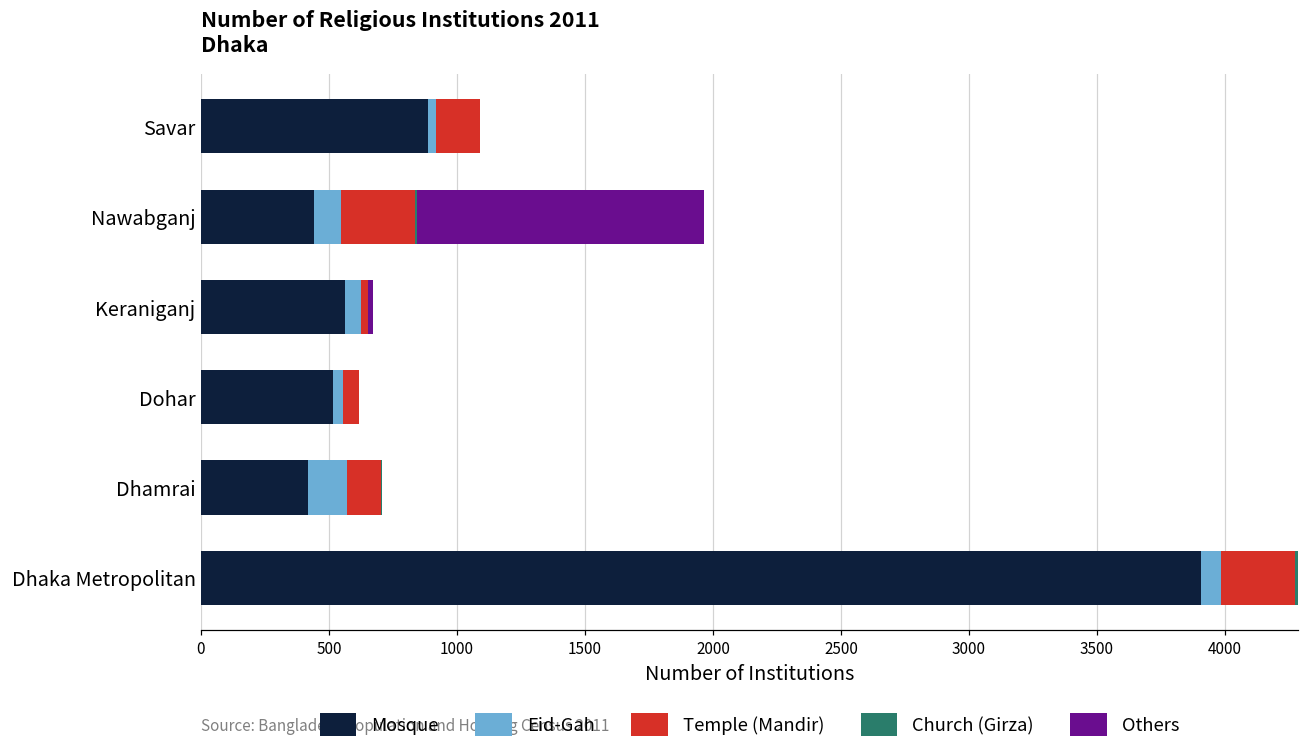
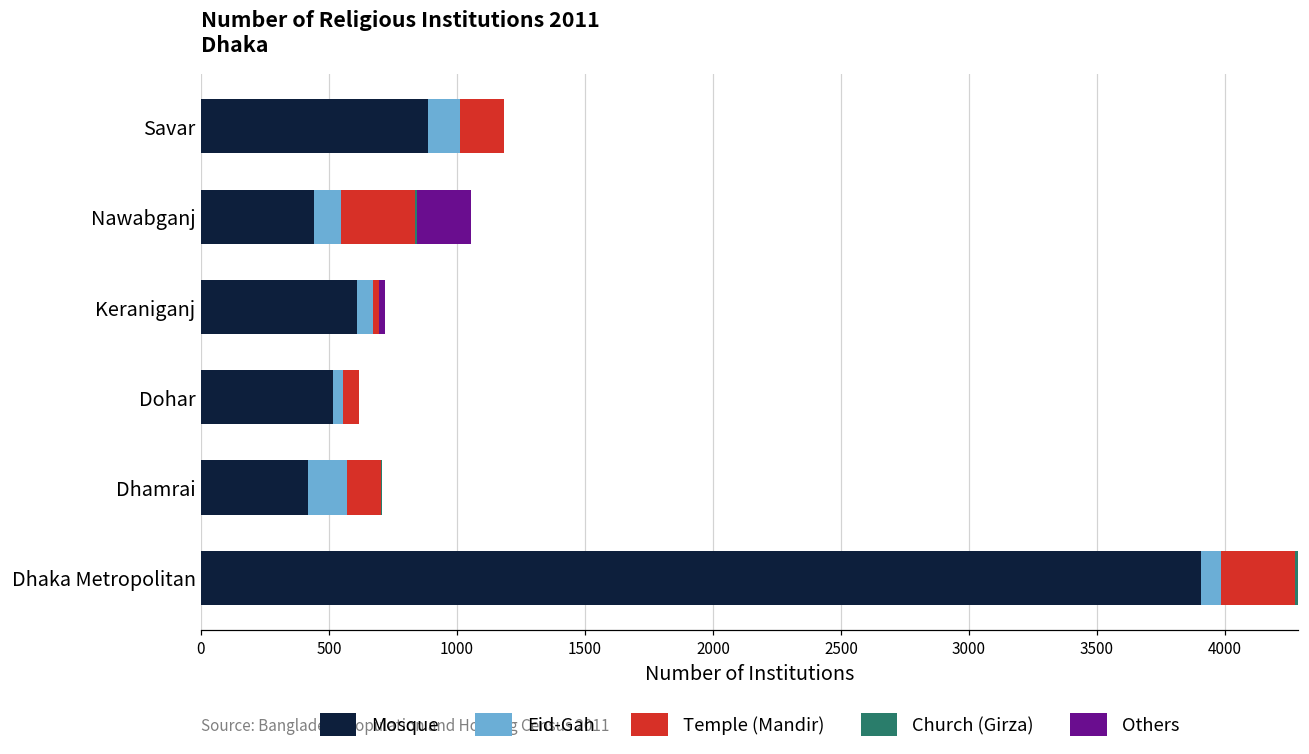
Eid-Gah, Savar: 30 -> 120
Others, Nawabganj: 1120 -> 210
Mosque, Keraniganj: 560 -> 610
